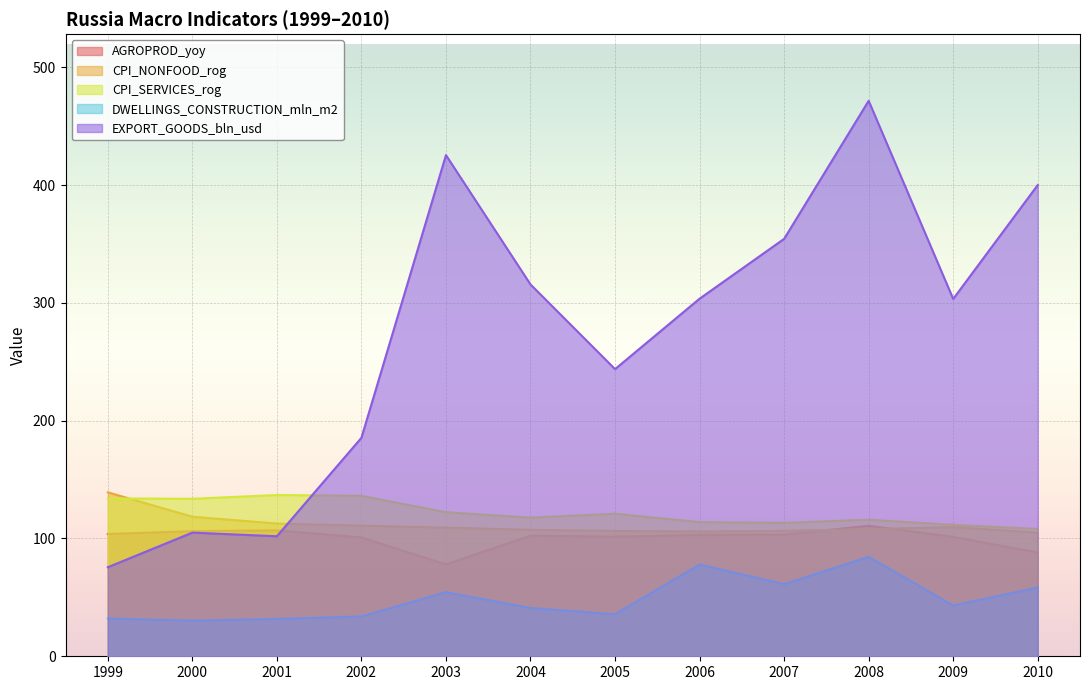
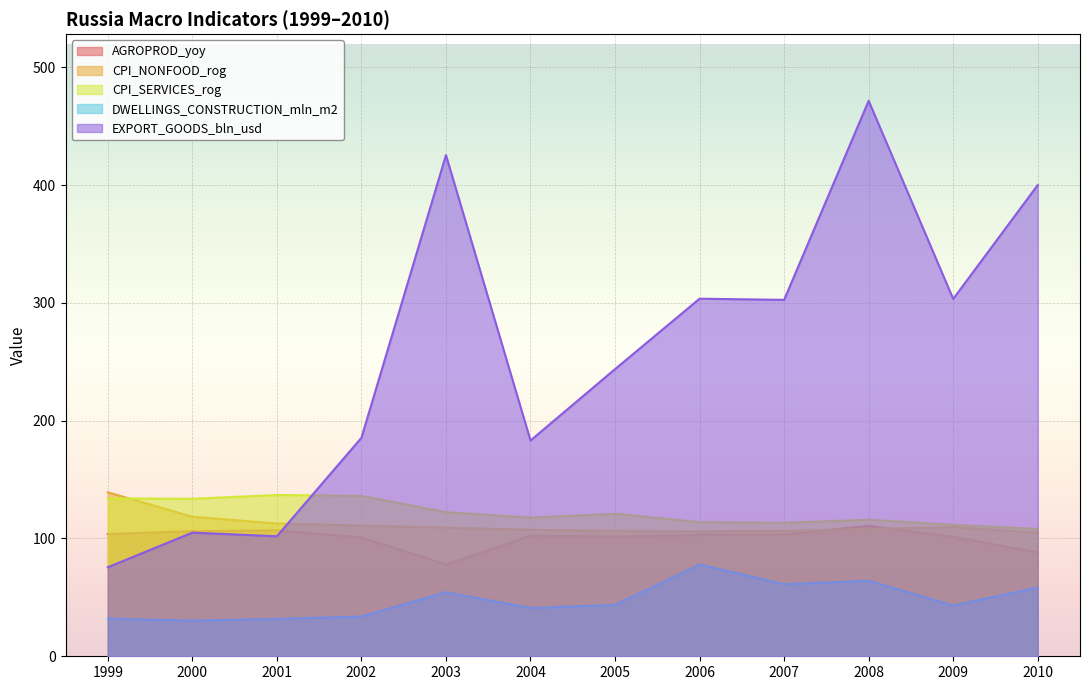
EXPORT_GOODS_bln_usd, 2004: 316 -> 183
DWELLINGS_CONSTRUCTION_mln_m2, 2005: 36 -> 44
EXPORT_GOODS_bln_usd, 2007: 354 -> 303
DWELLINGS_CONSTRUCTION_mln_m2, 2008: 84 -> 64
